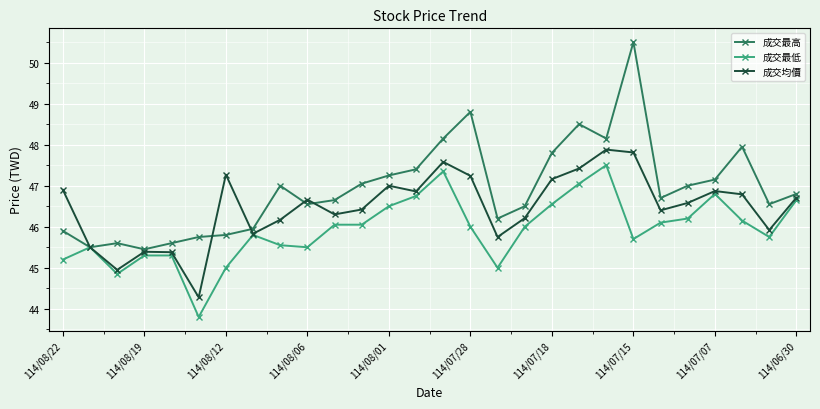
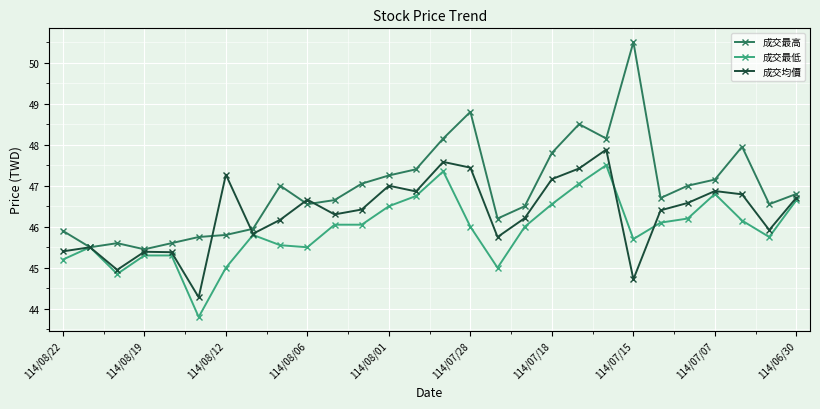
成交均價, 114/08/22: 46.9 -> 45.4
成交均價, 114/07/28: 47.2 -> 47.4
成交均價, 114/07/15: 47.8 -> 44.7
